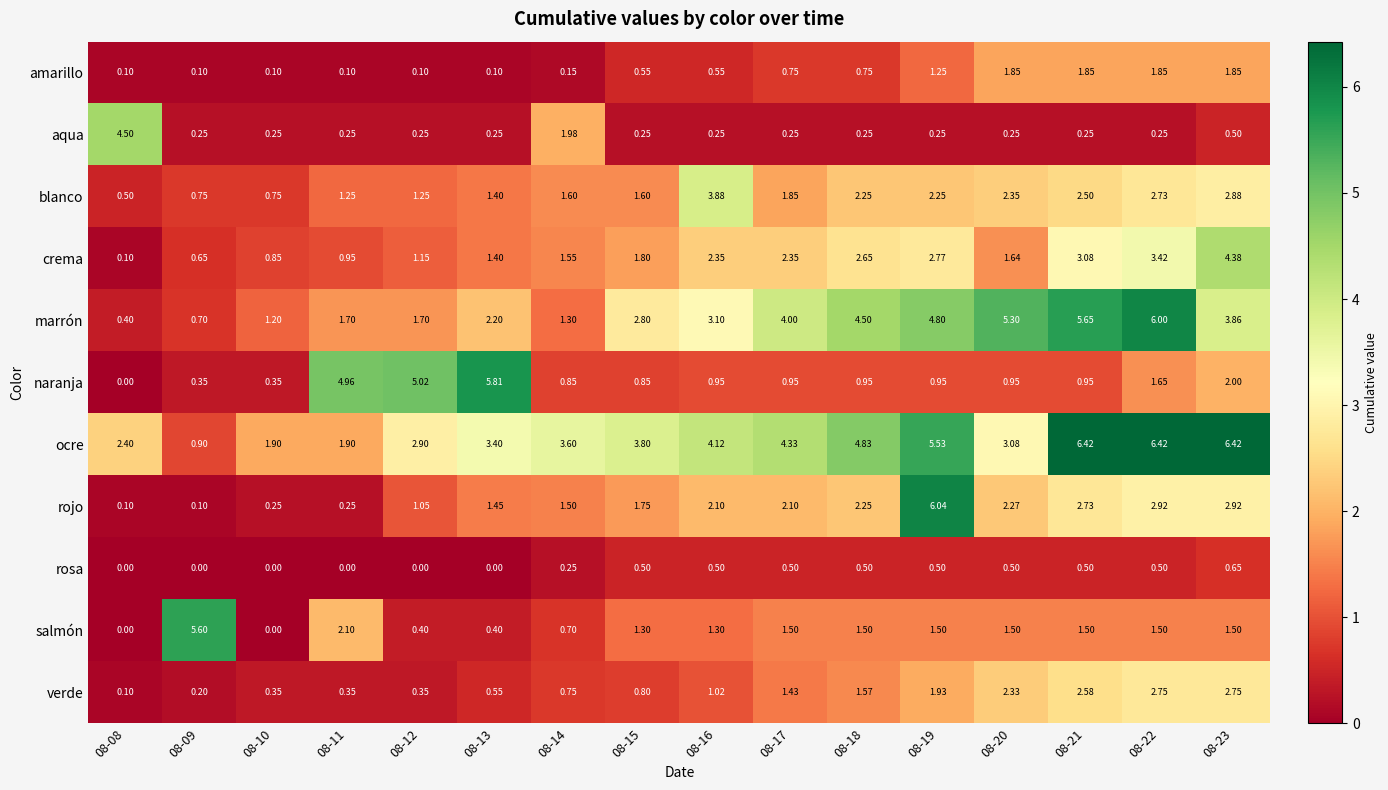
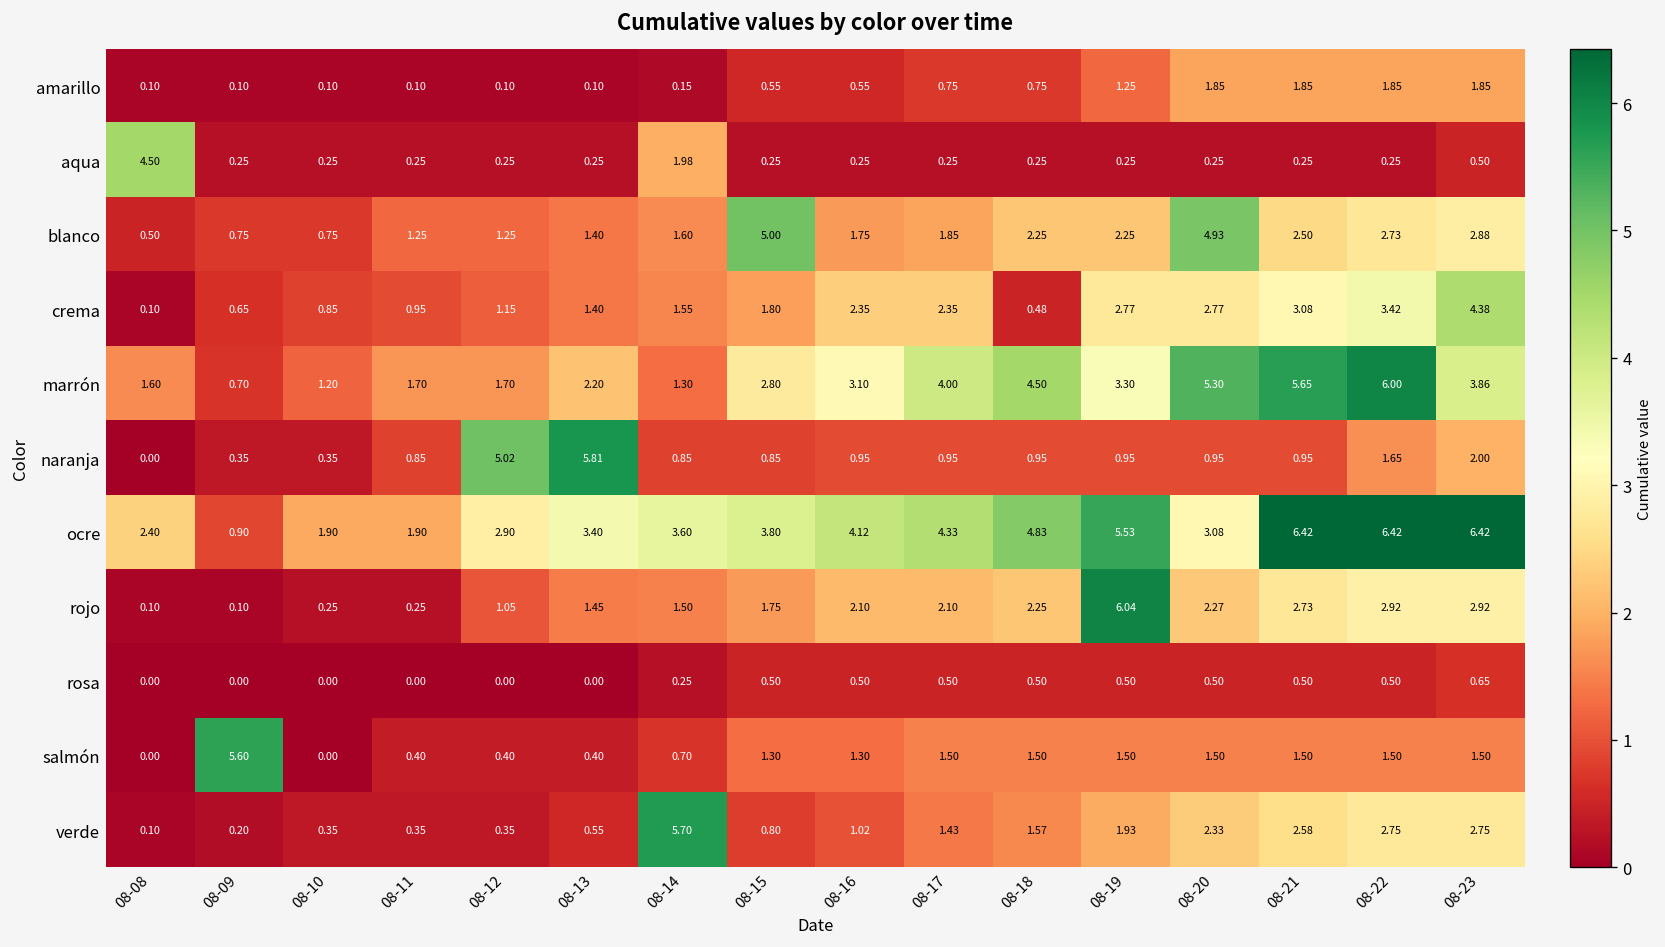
blanco, 08-15: 1.60 -> 5.00
blanco, 08-16: 3.88 -> 1.75
blanco, 08-20: 2.35 -> 4.93
crema, 08-18: 2.65 -> 0.48
crema, 08-20: 1.64 -> 2.77
marrón, 08-08: 0.40 -> 1.60
marrón, 08-19: 4.80 -> 3.30
naranja, 08-11: 4.96 -> 0.85
salmón, 08-11: 2.10 -> 0.40
verde, 08-14: 0.75 -> 5.70
